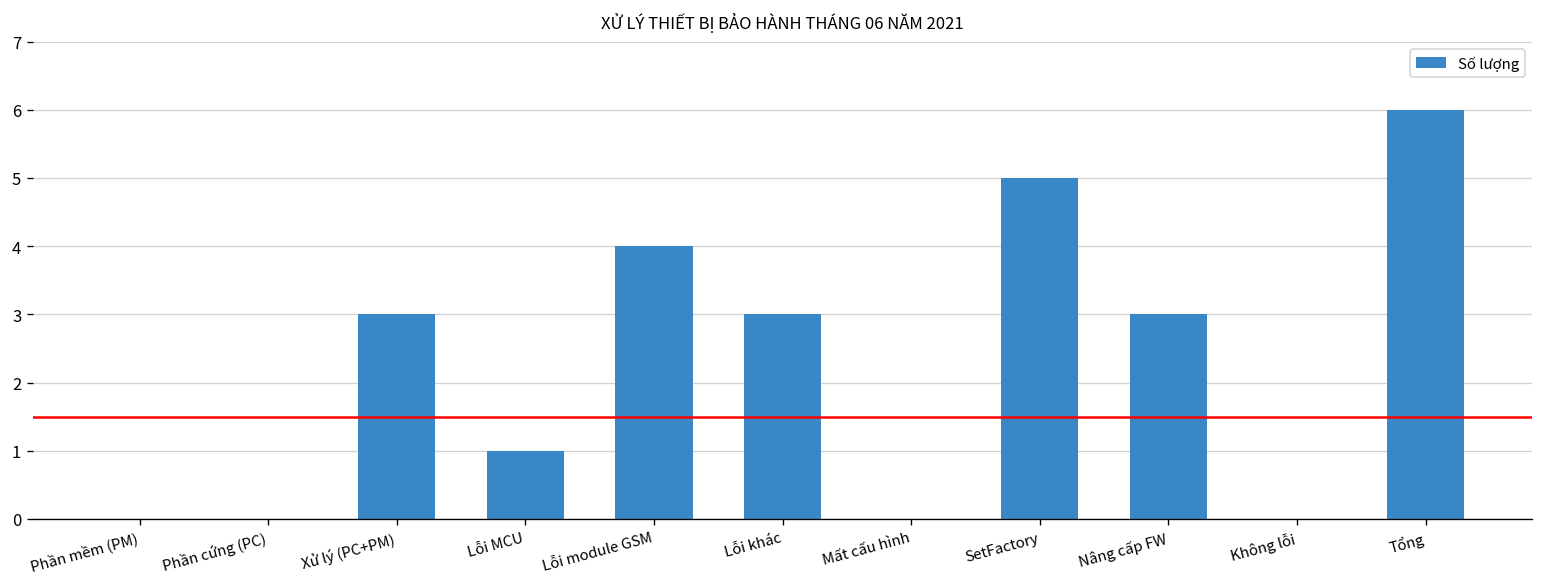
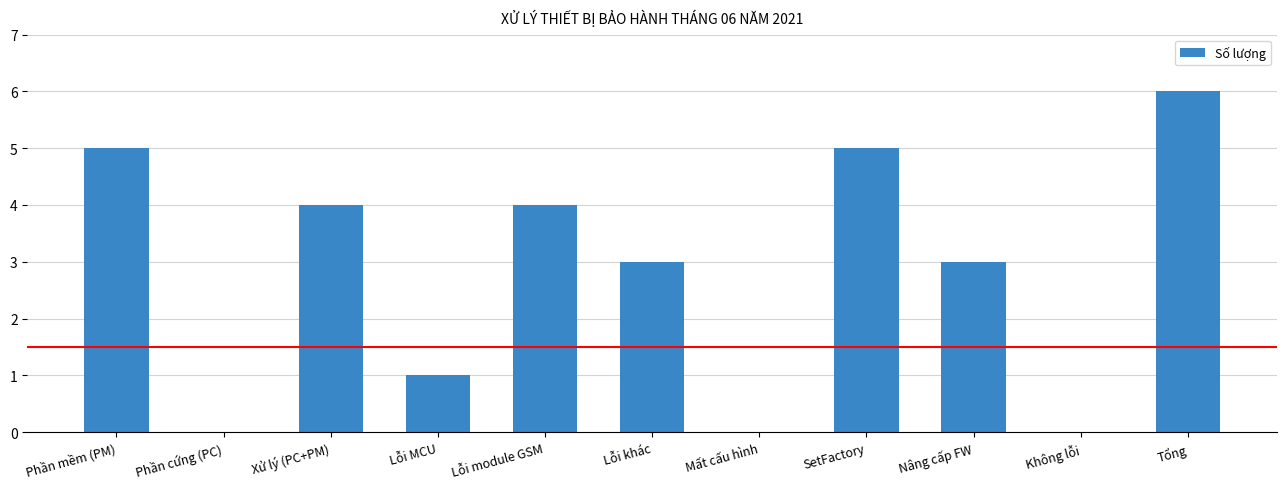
Phần mềm (PM): 0 -> 5
Xử lý (PC+PM): 3 -> 4
